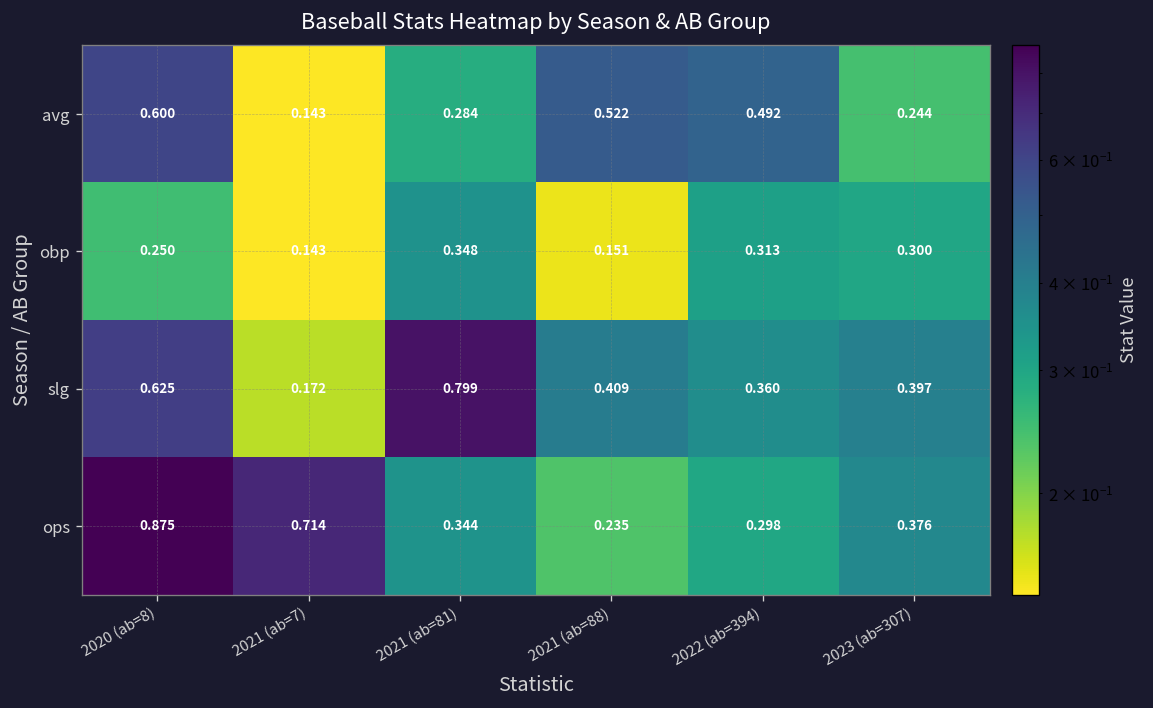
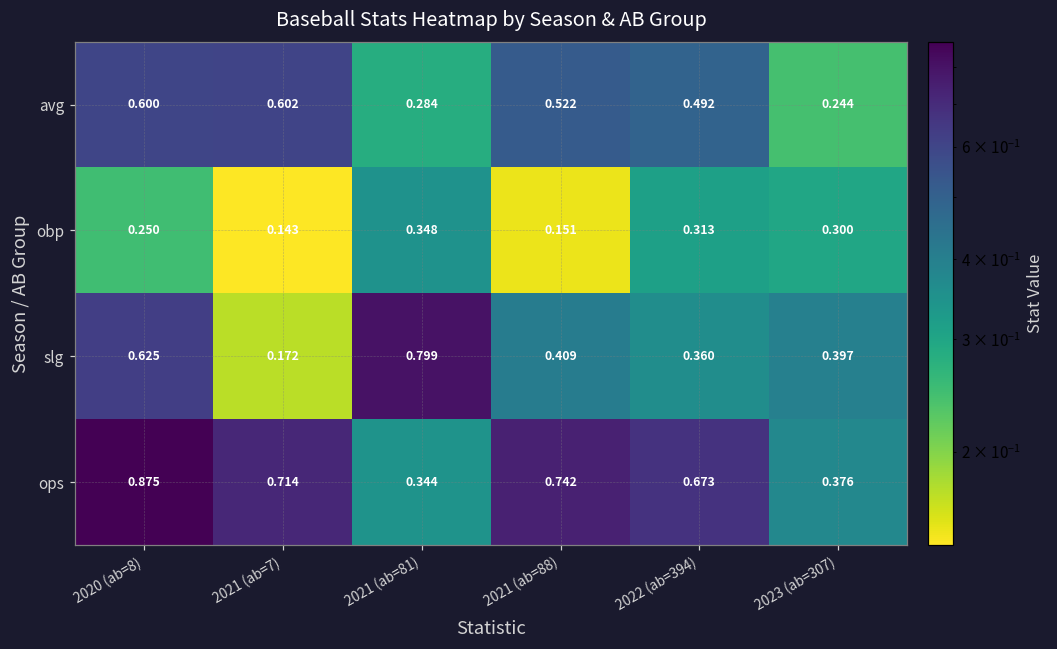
avg, 2021 (ab=7): 0.143 -> 0.602
ops, 2021 (ab=88): 0.235 -> 0.742
ops, 2022 (ab=394): 0.298 -> 0.673
